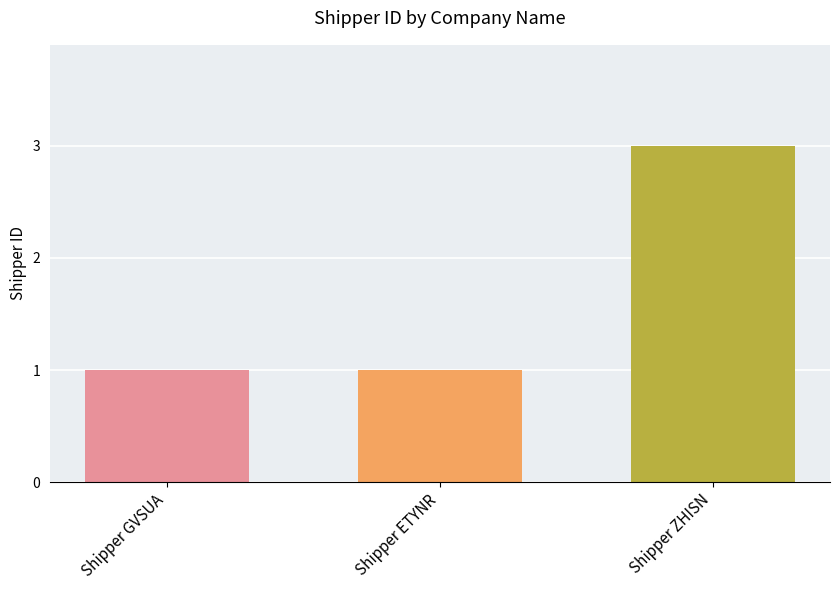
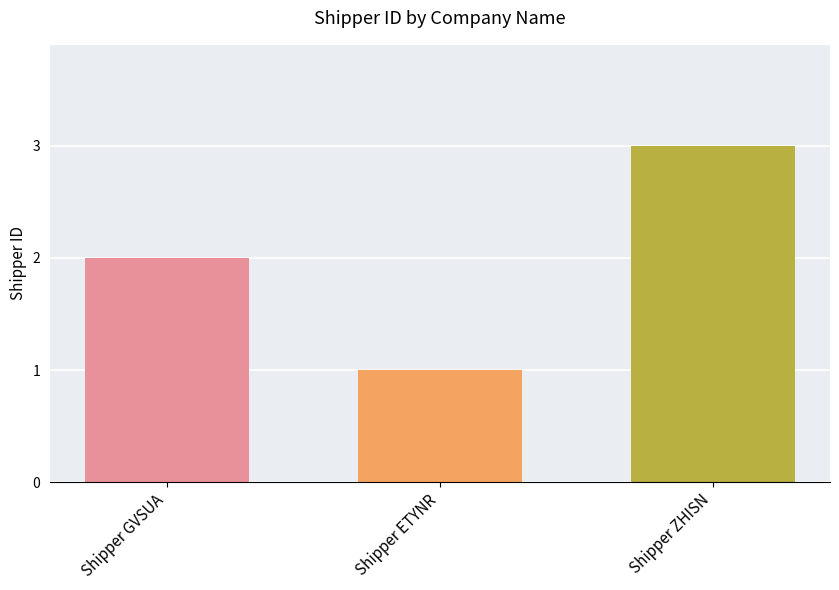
Shipper GVSUA: 1 -> 2
